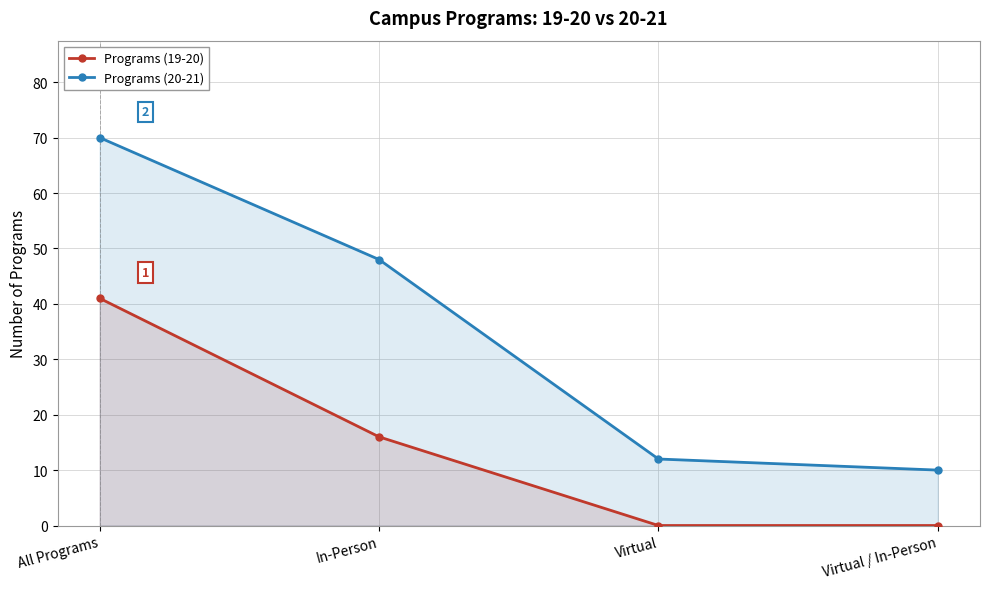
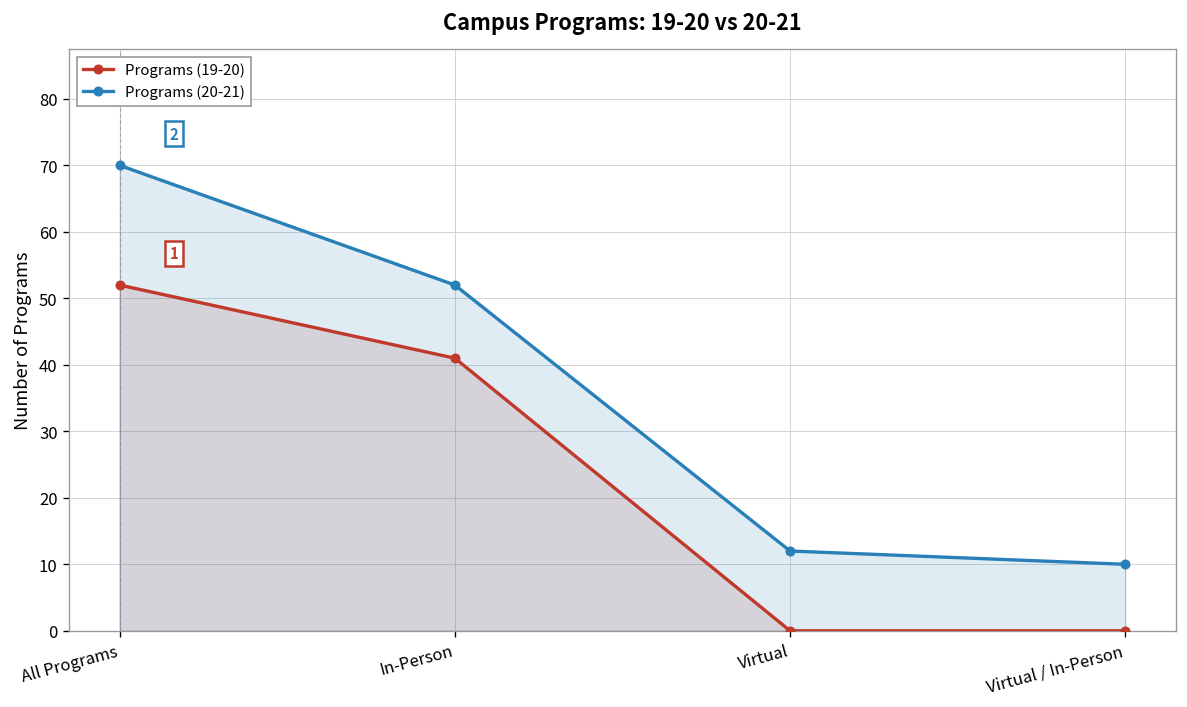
Programs (19-20), All Programs: 41 -> 52
Programs (19-20), In-Person: 16 -> 41
Programs (20-21), In-Person: 48 -> 52
